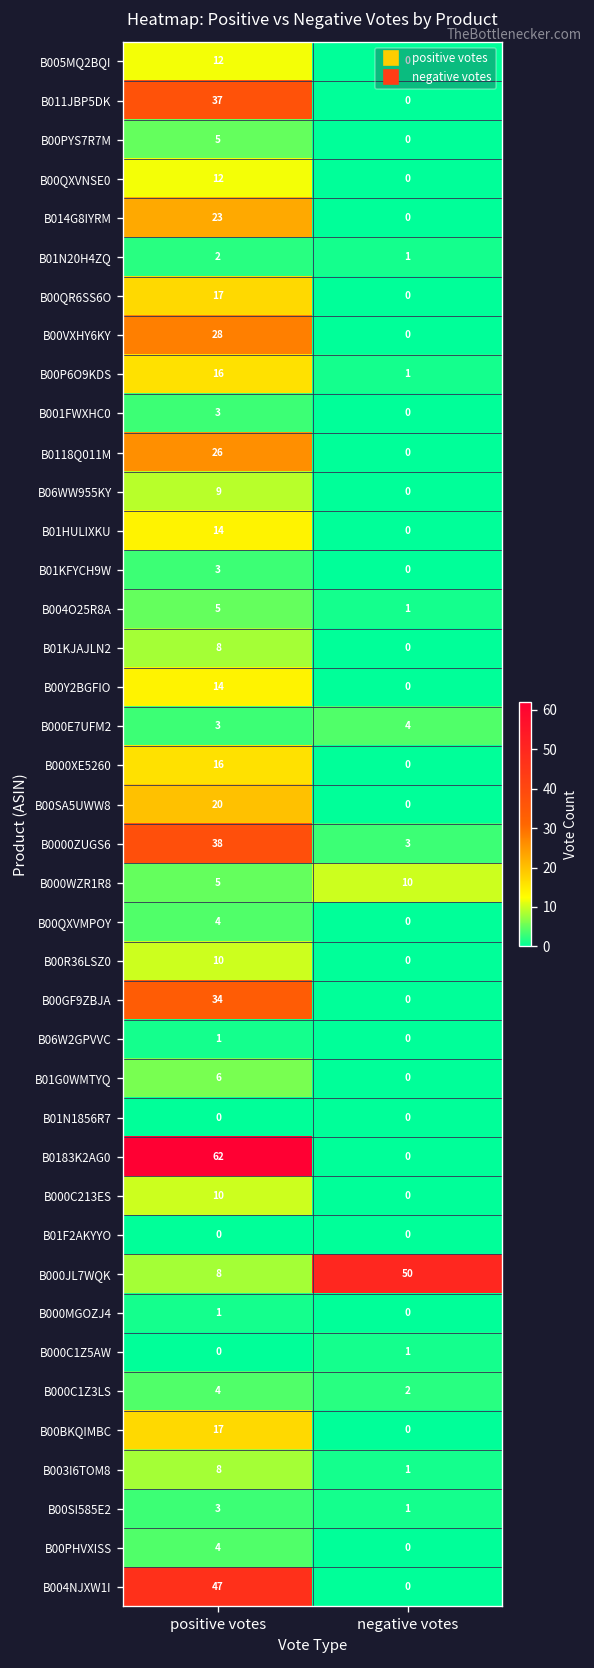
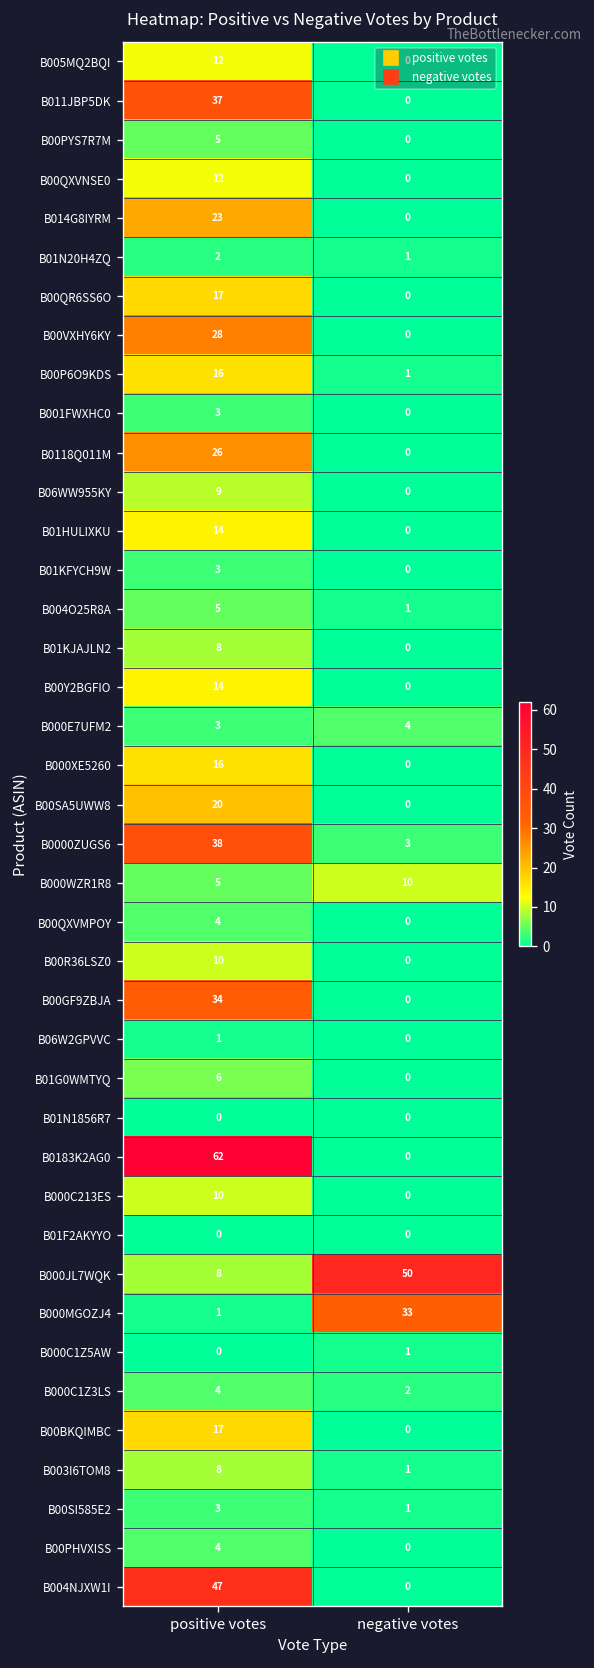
B000MGOZJ4, negative votes: 0 -> 33
